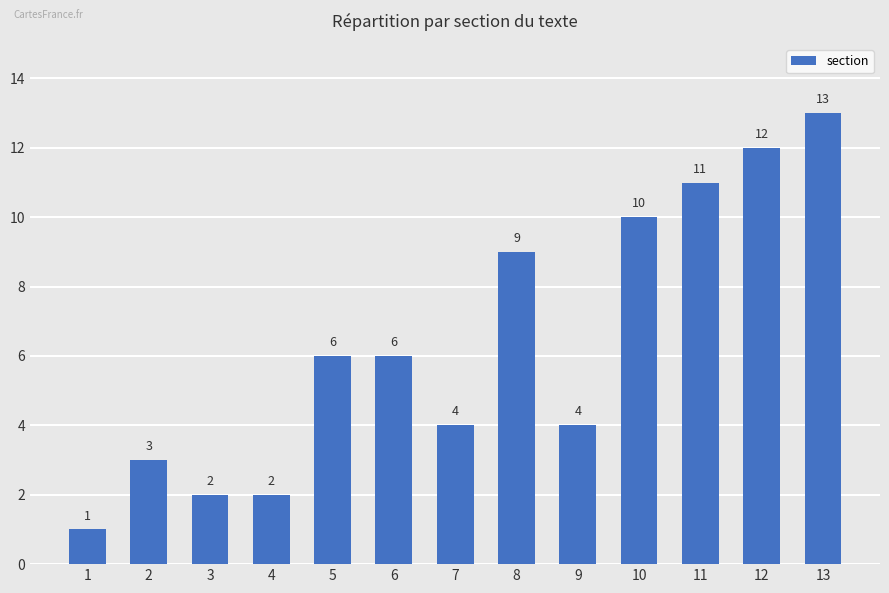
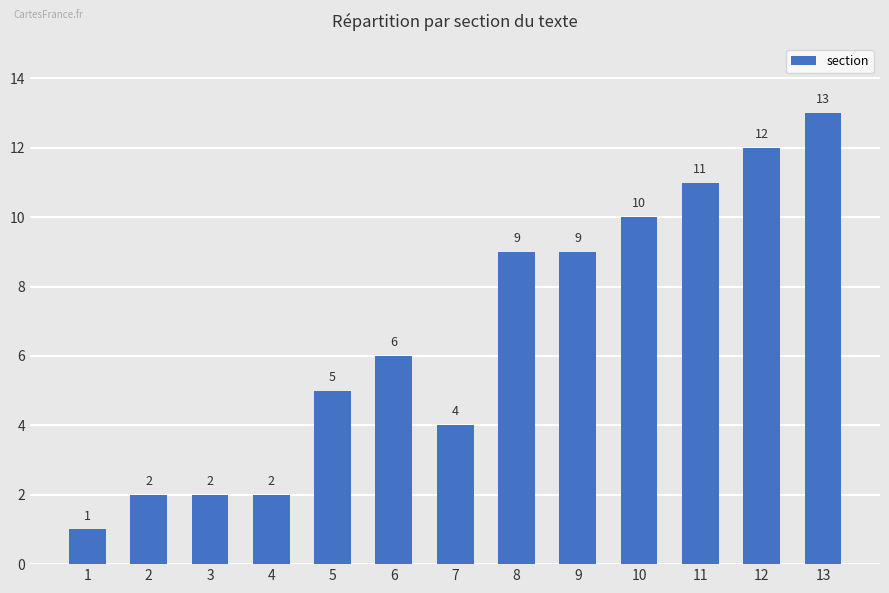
2: 3 -> 2
5: 6 -> 5
9: 4 -> 9
